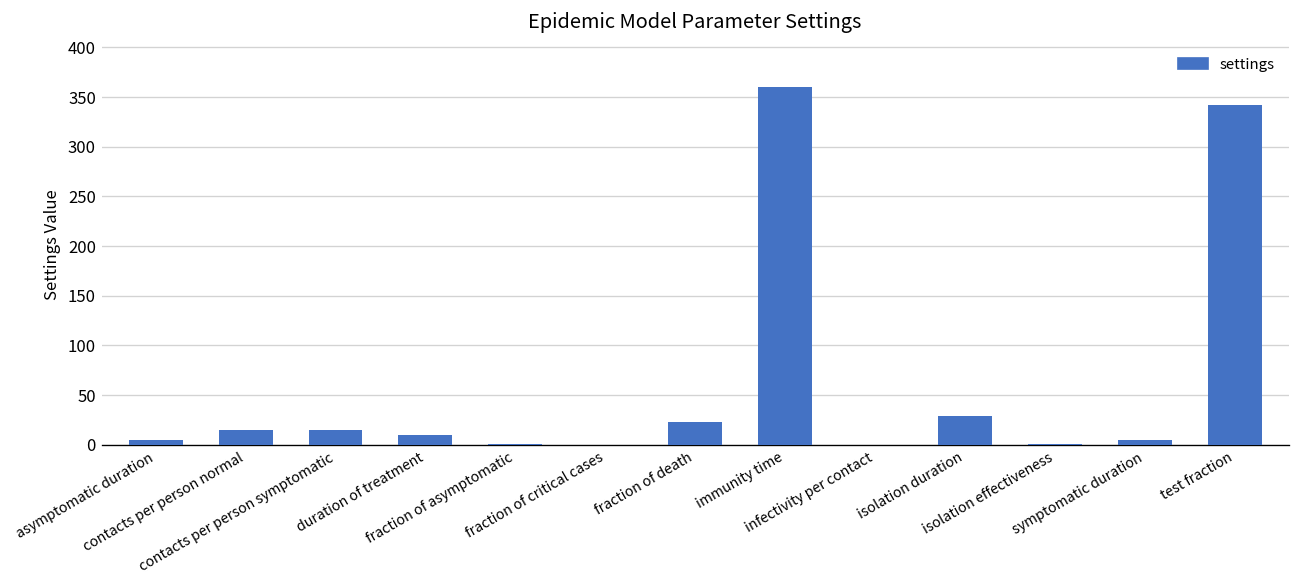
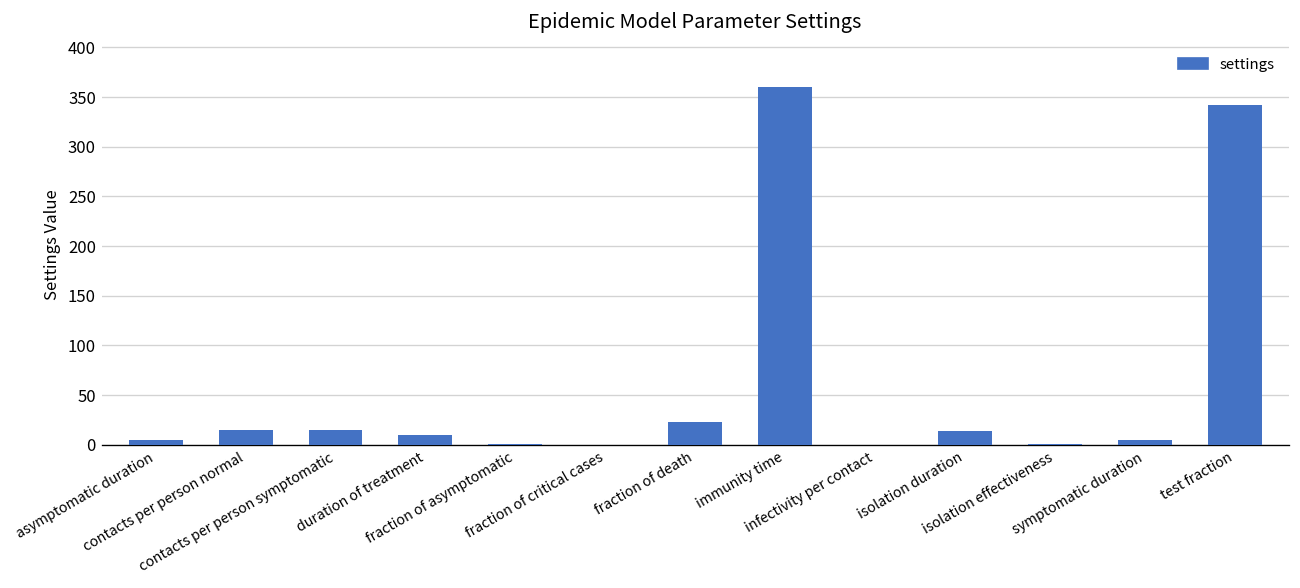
isolation duration: 30 -> 10
